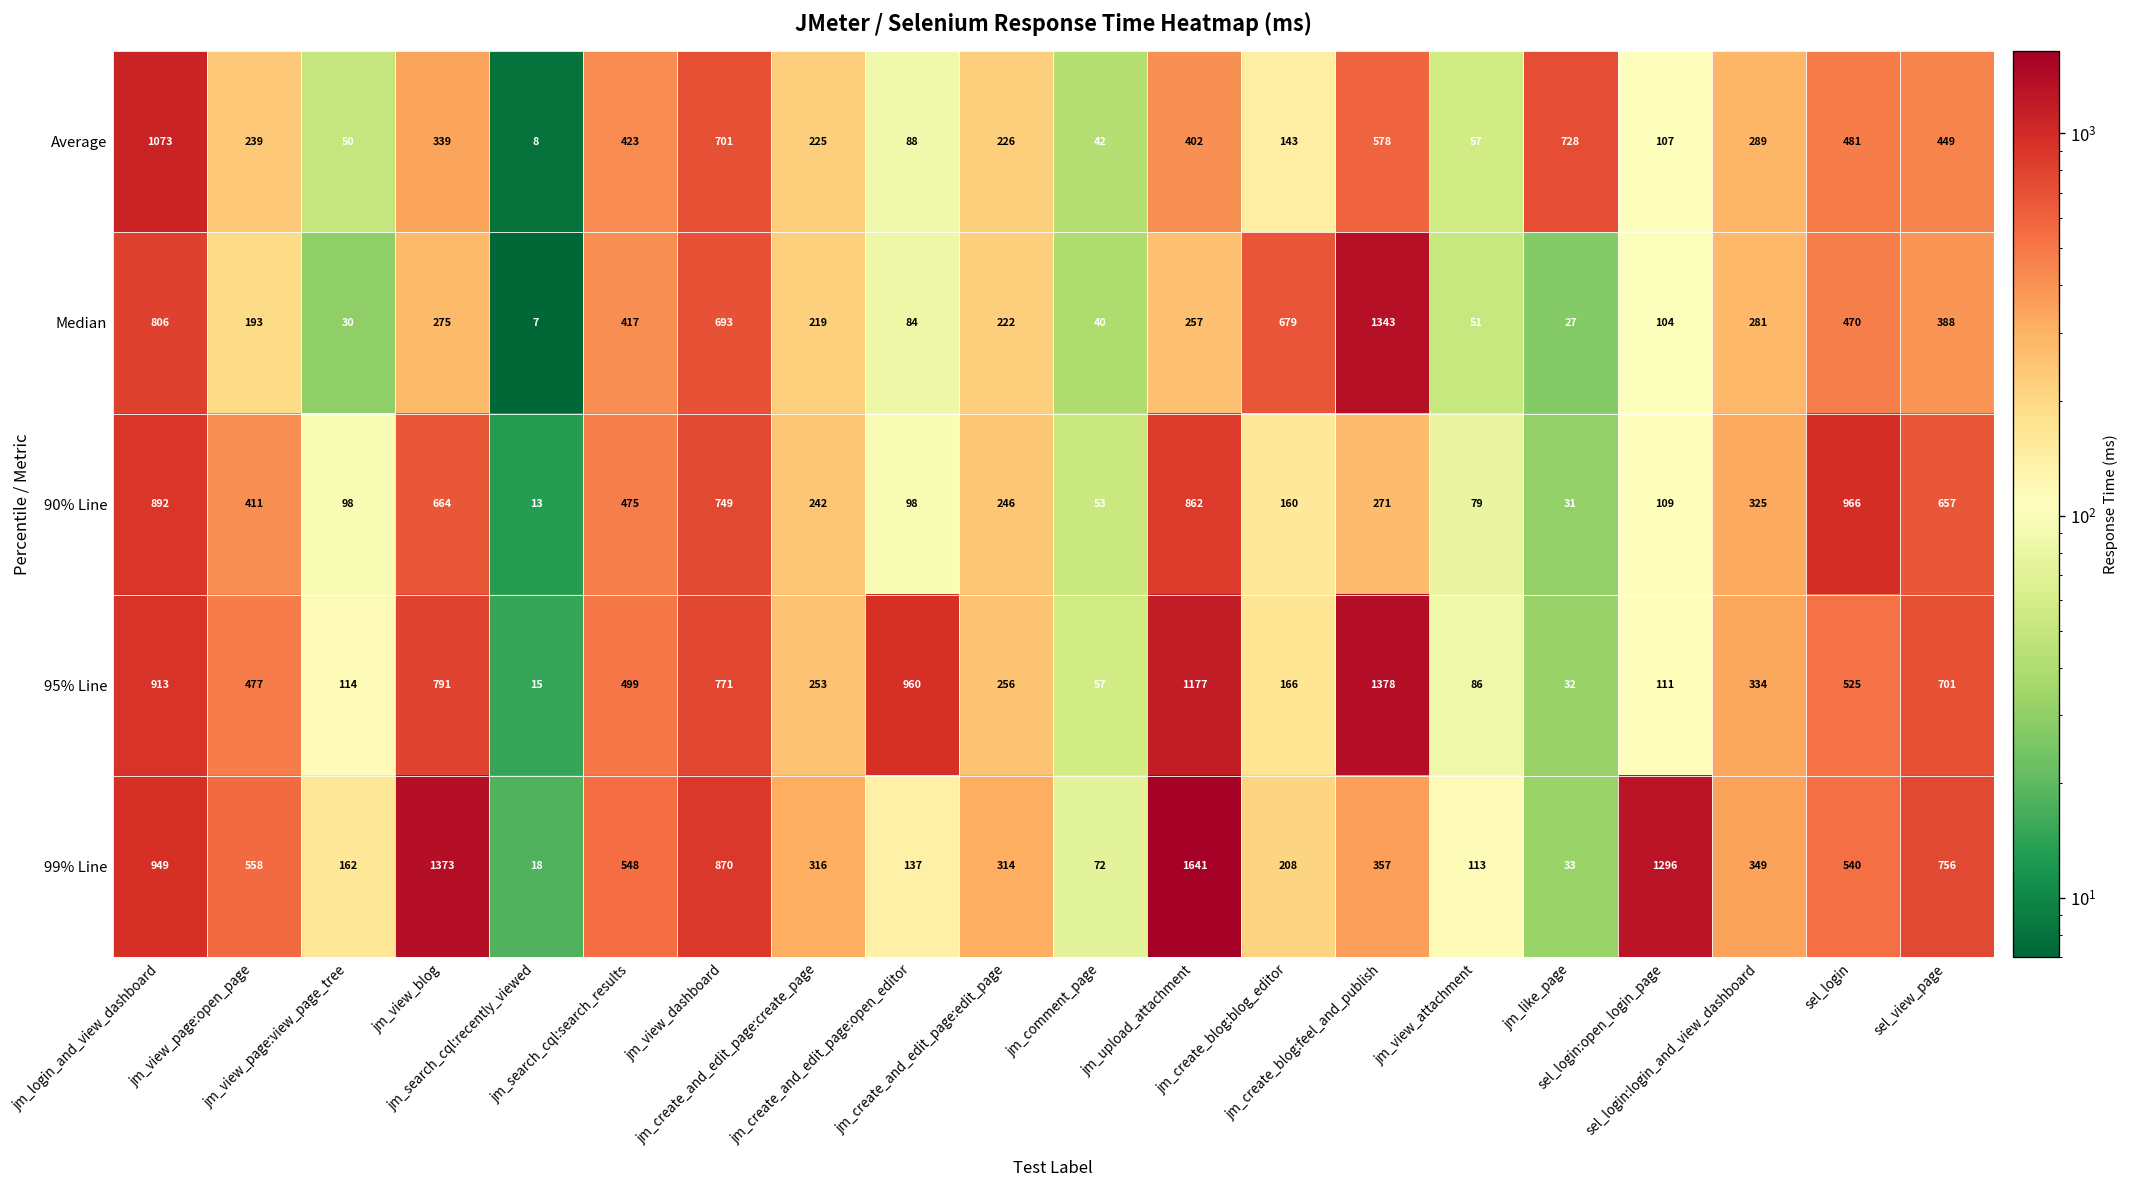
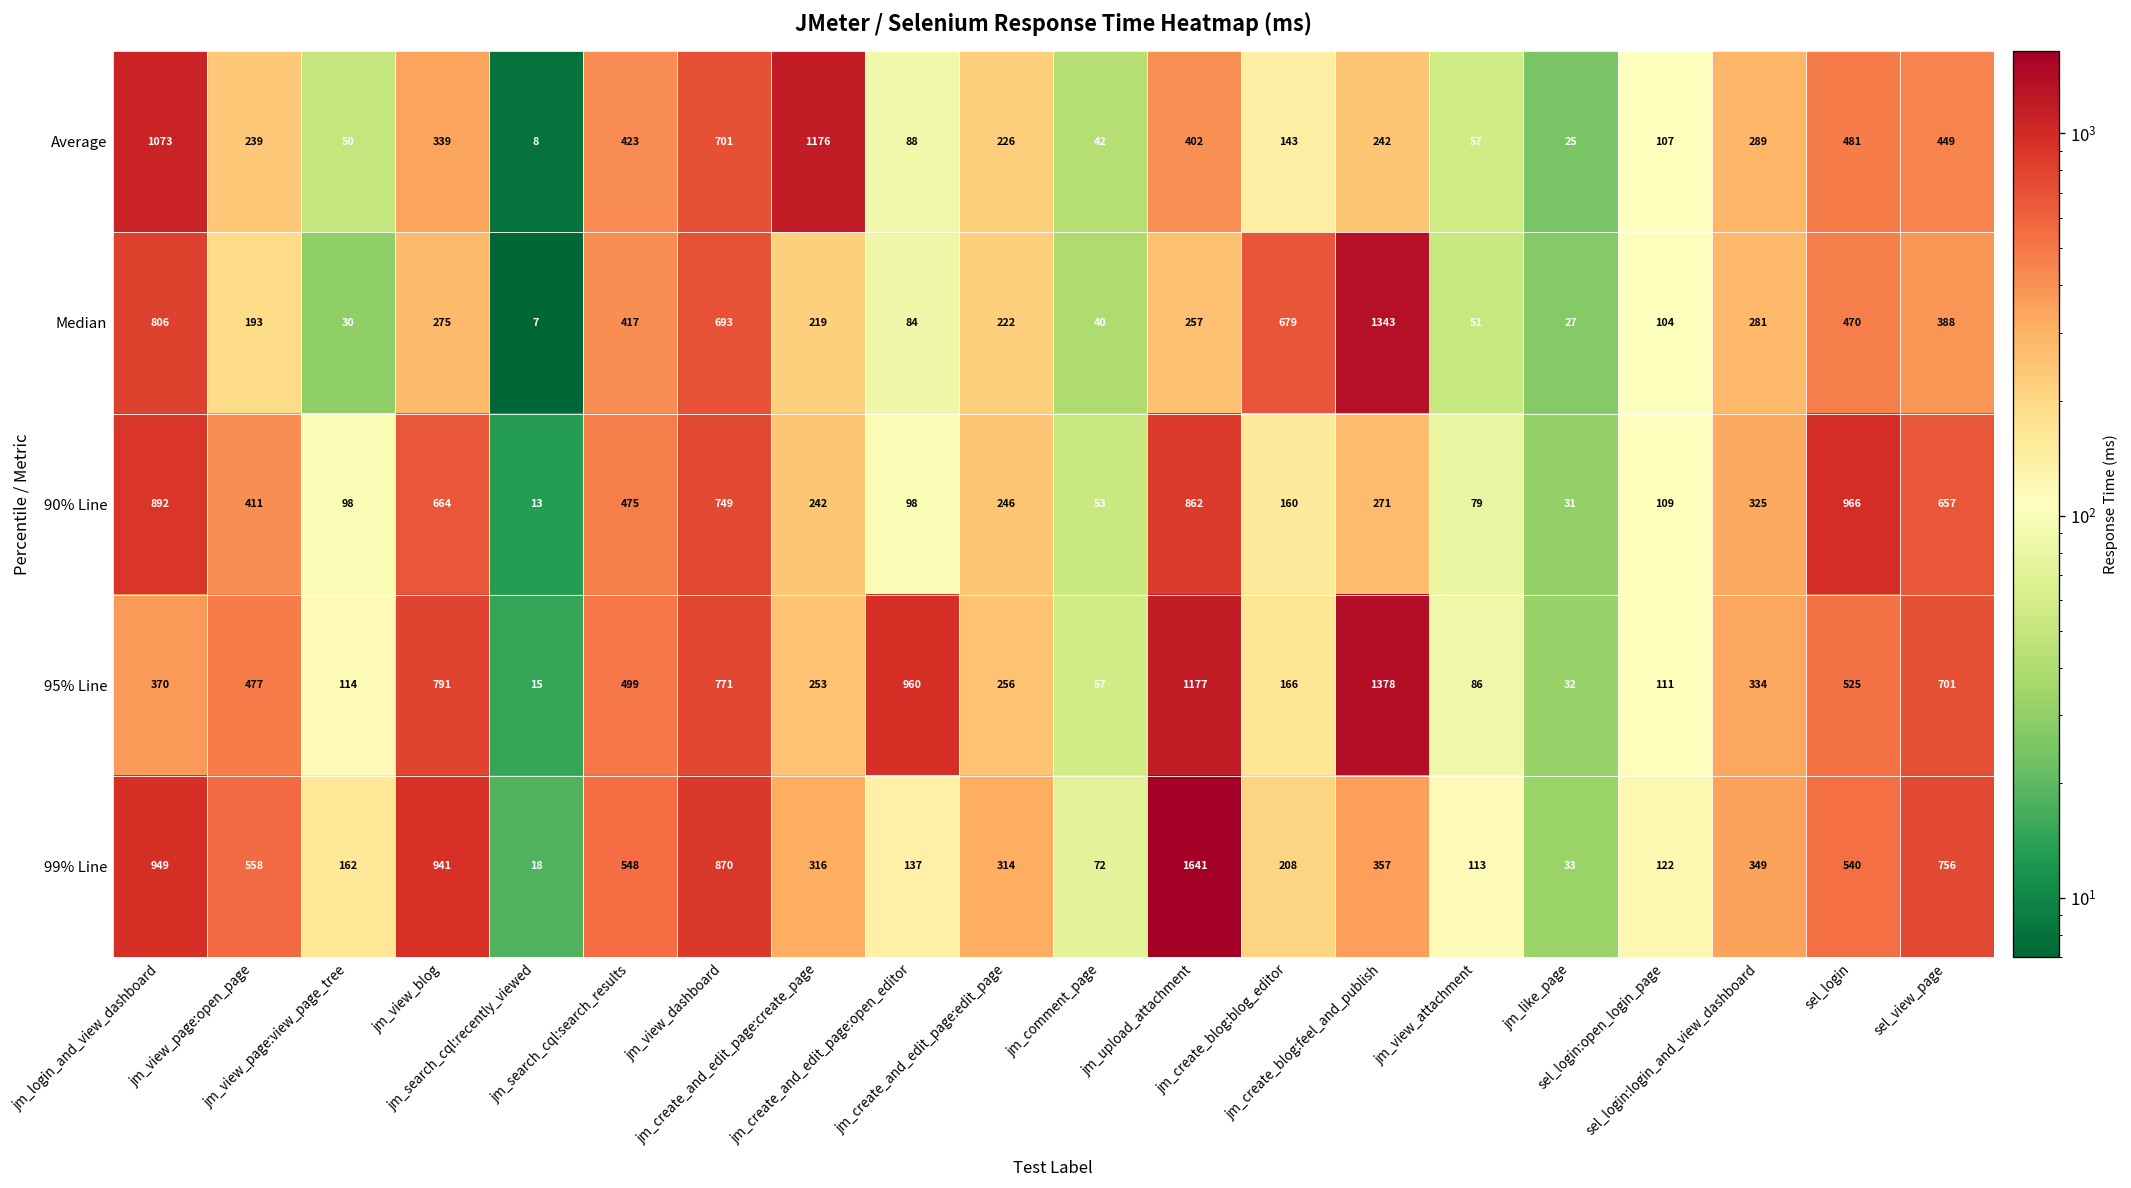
Average, jm_create_and_edit_page:create_page: 225 -> 1176
Average, jm_create_blog:feel_and_publish: 578 -> 242
Average, jm_like_page: 728 -> 25
95% Line, jm_login_and_view_dashboard: 913 -> 370
99% Line, jm_view_blog: 1373 -> 941
99% Line, sel_login:open_login_page: 1296 -> 122
